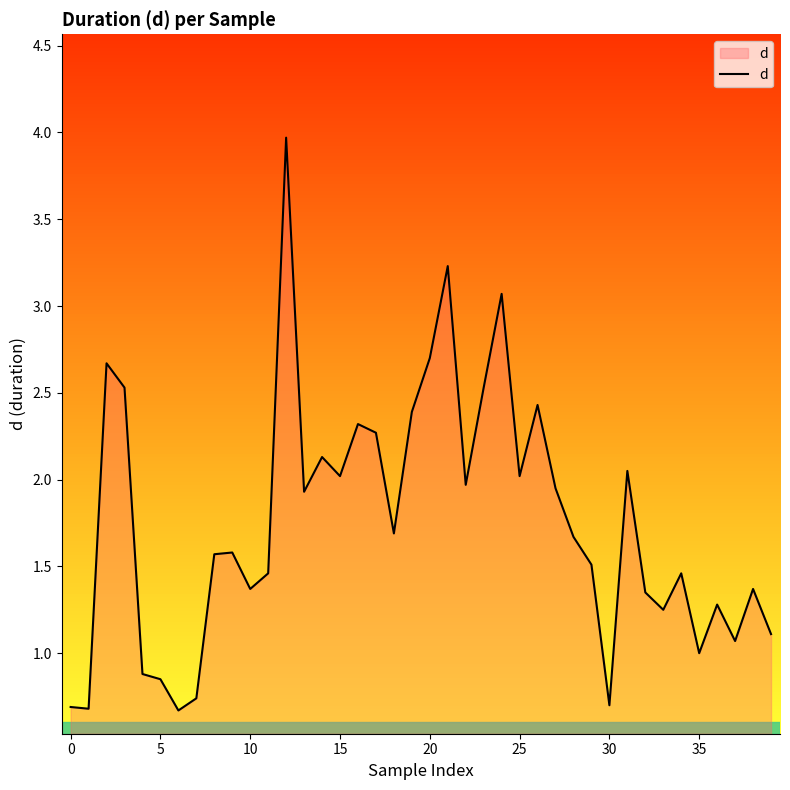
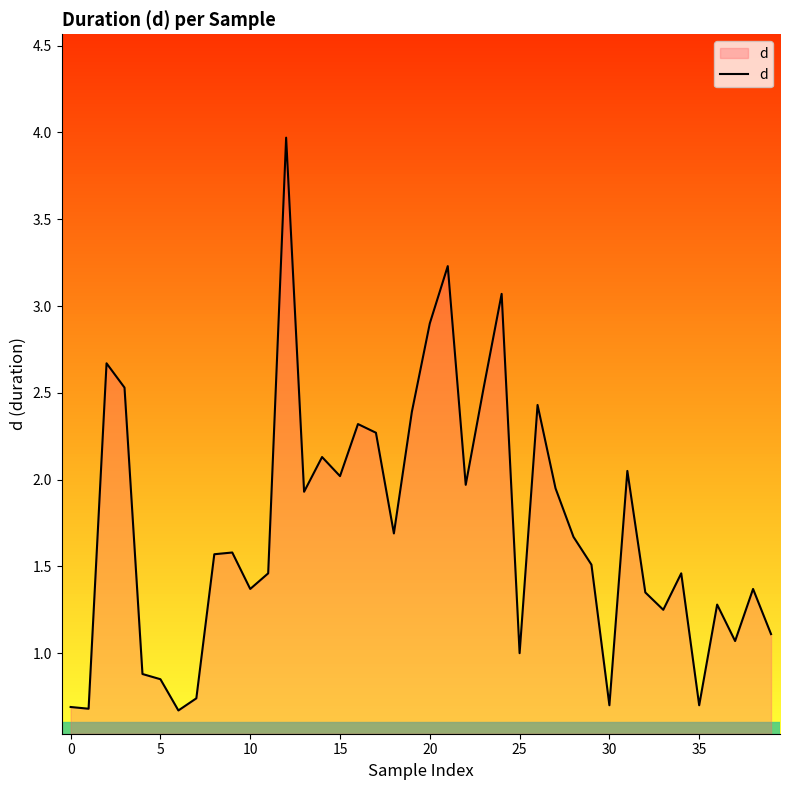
20: 2.7 -> 2.9
25: 2.02 -> 1.00
35: 1.0 -> 0.7
